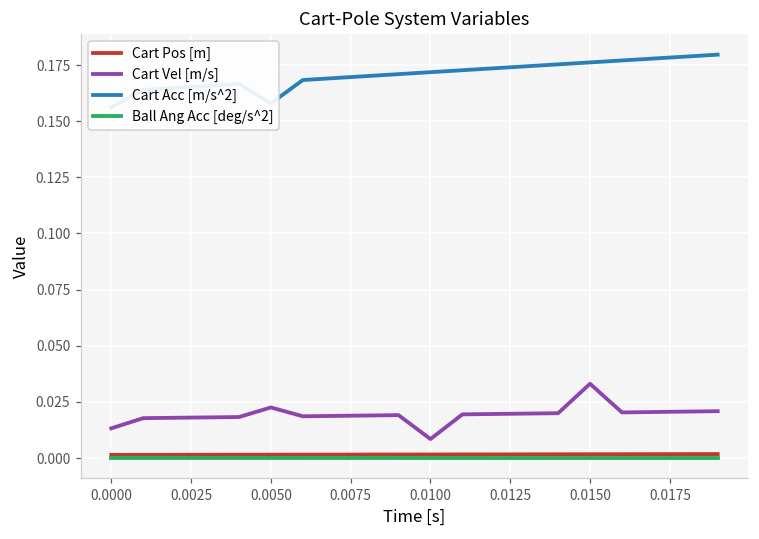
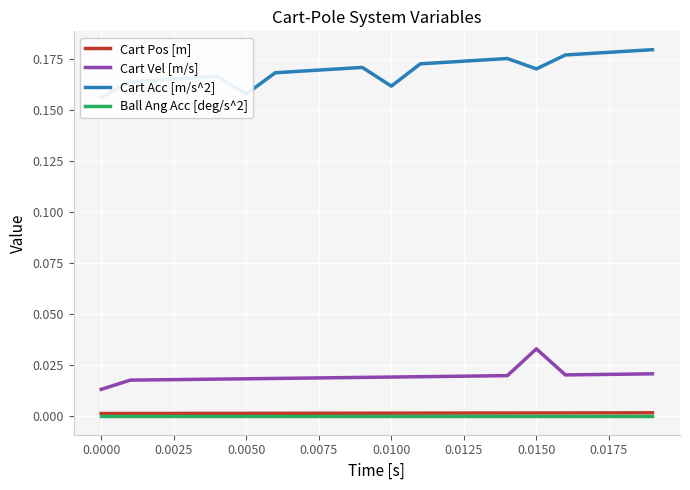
Cart Vel [m/s], 0.0050: 0.023 -> 0.018
Cart Vel [m/s], 0.0100: 0.008 -> 0.019
Cart Acc [m/s^2], 0.0100: 0.172 -> 0.162
Cart Acc [m/s^2], 0.0150: 0.176 -> 0.170
